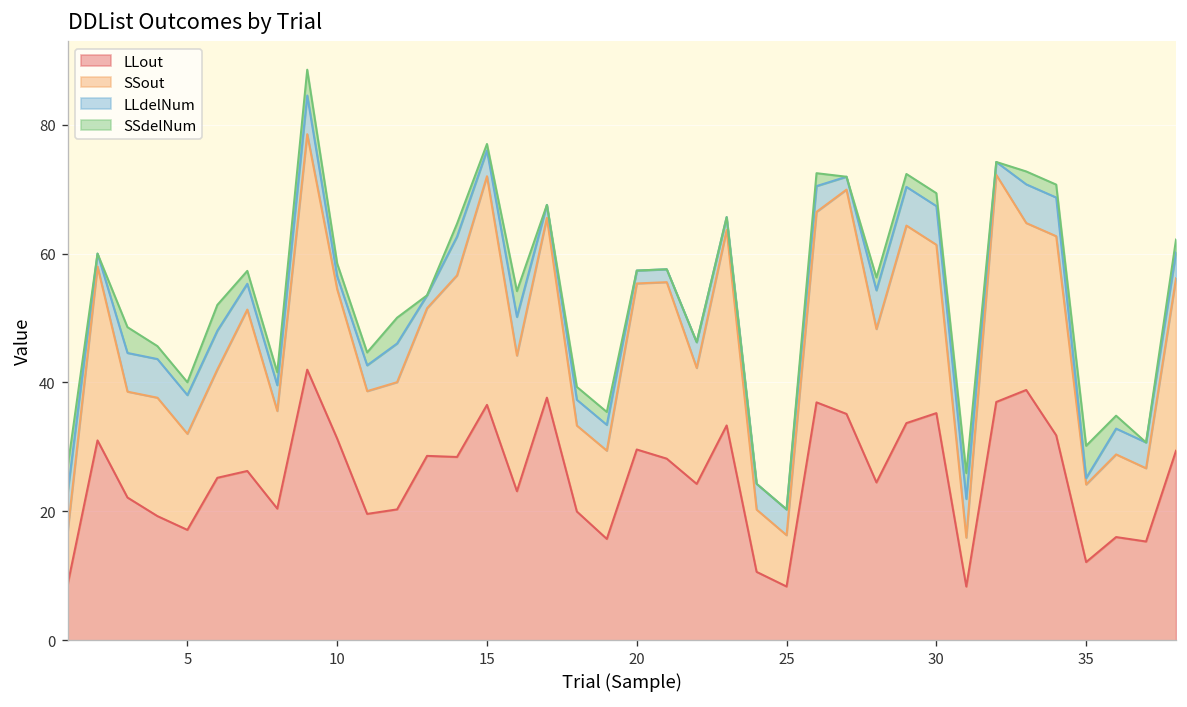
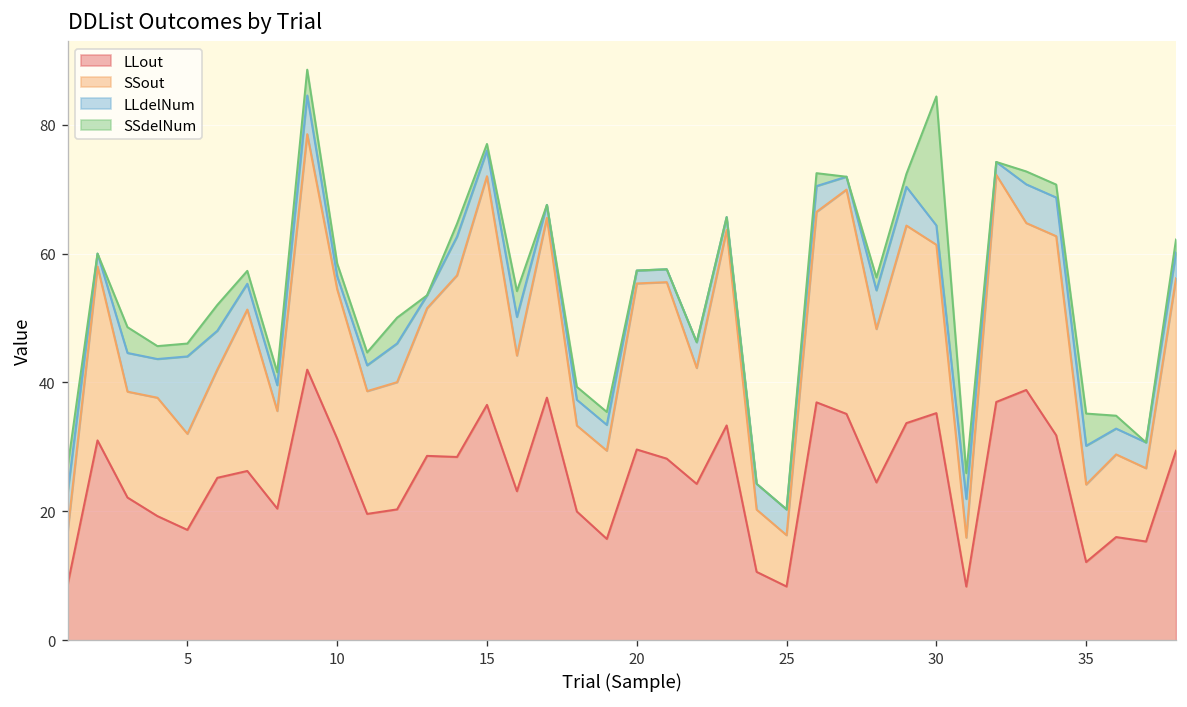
LLdelNum, 5: 6 -> 12
LLdelNum, 30: 6 -> 3
SSdelNum, 30: 2 -> 20
LLdelNum, 35: 1 -> 6
